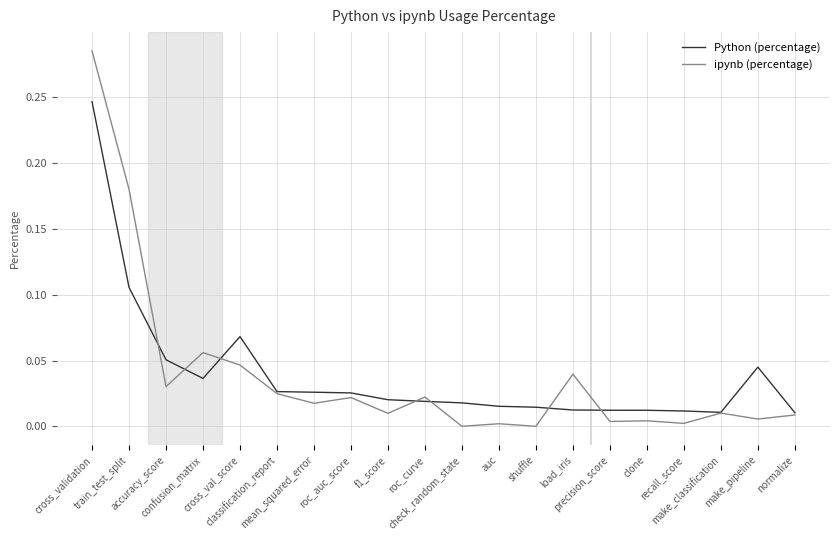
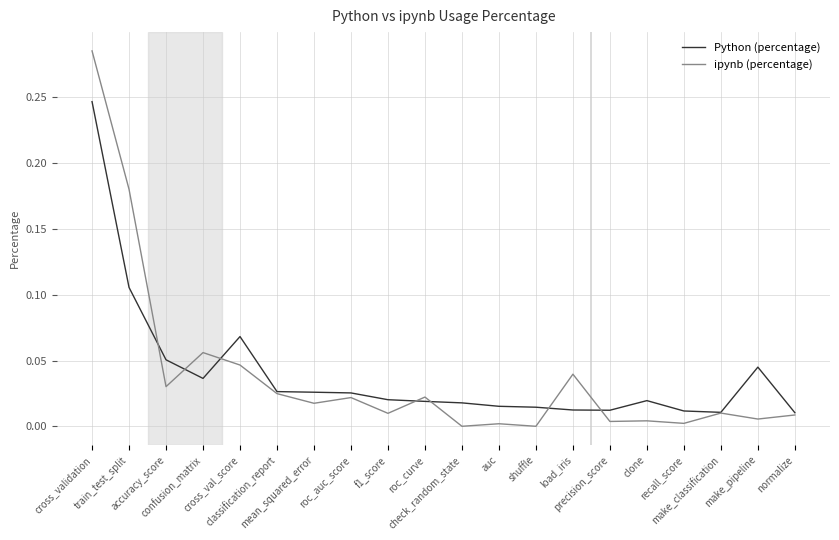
Python (percentage), clone: 0.012 -> 0.020
